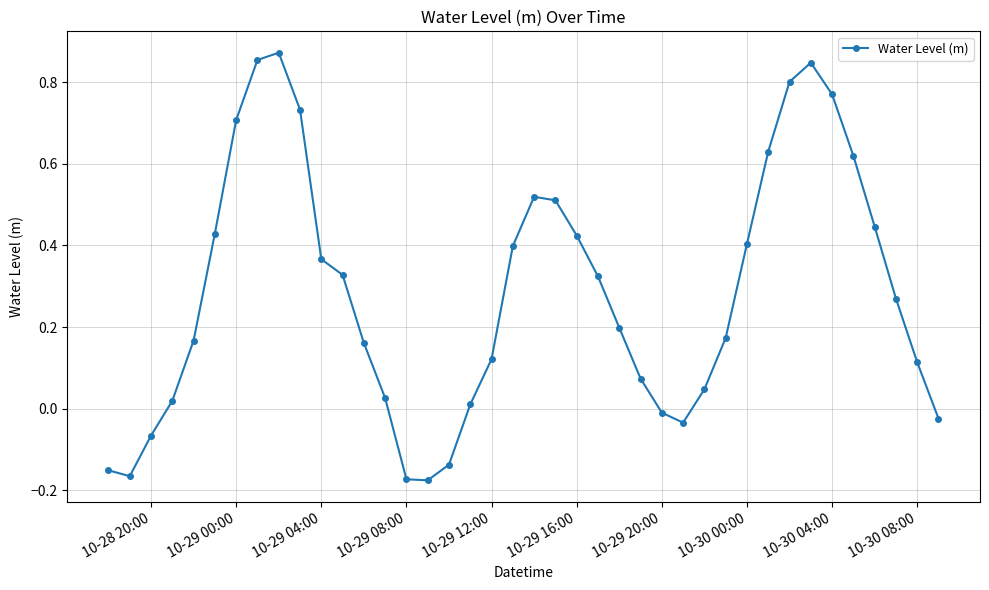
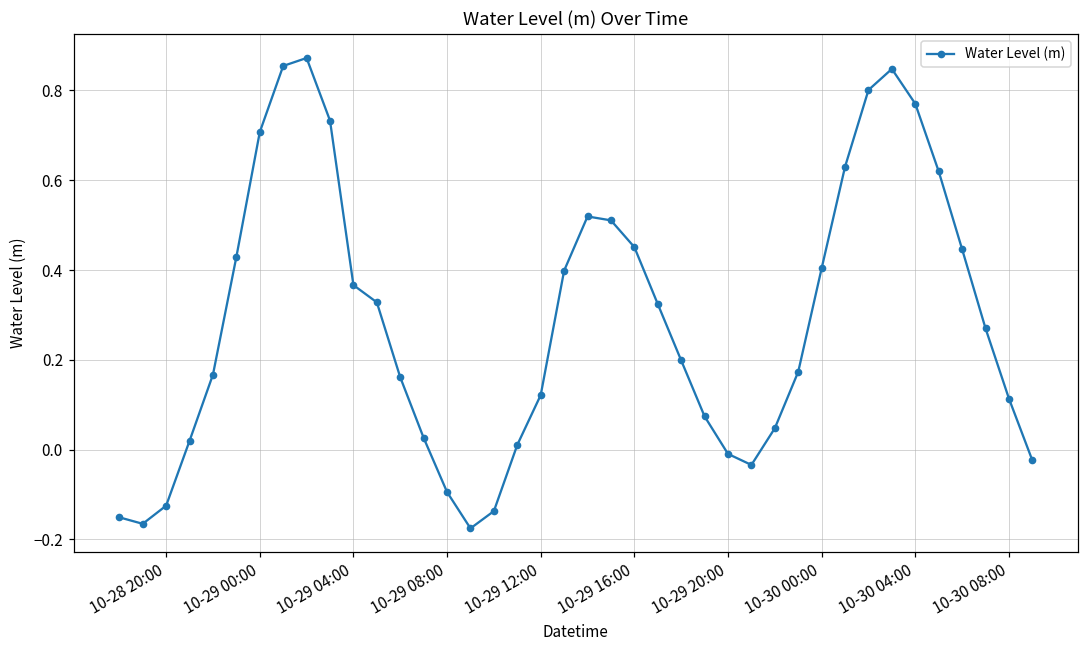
10-28 20:00: -0.07 -> -0.13
10-29 08:00: -0.17 -> -0.09
10-29 16:00: 0.42 -> 0.45
